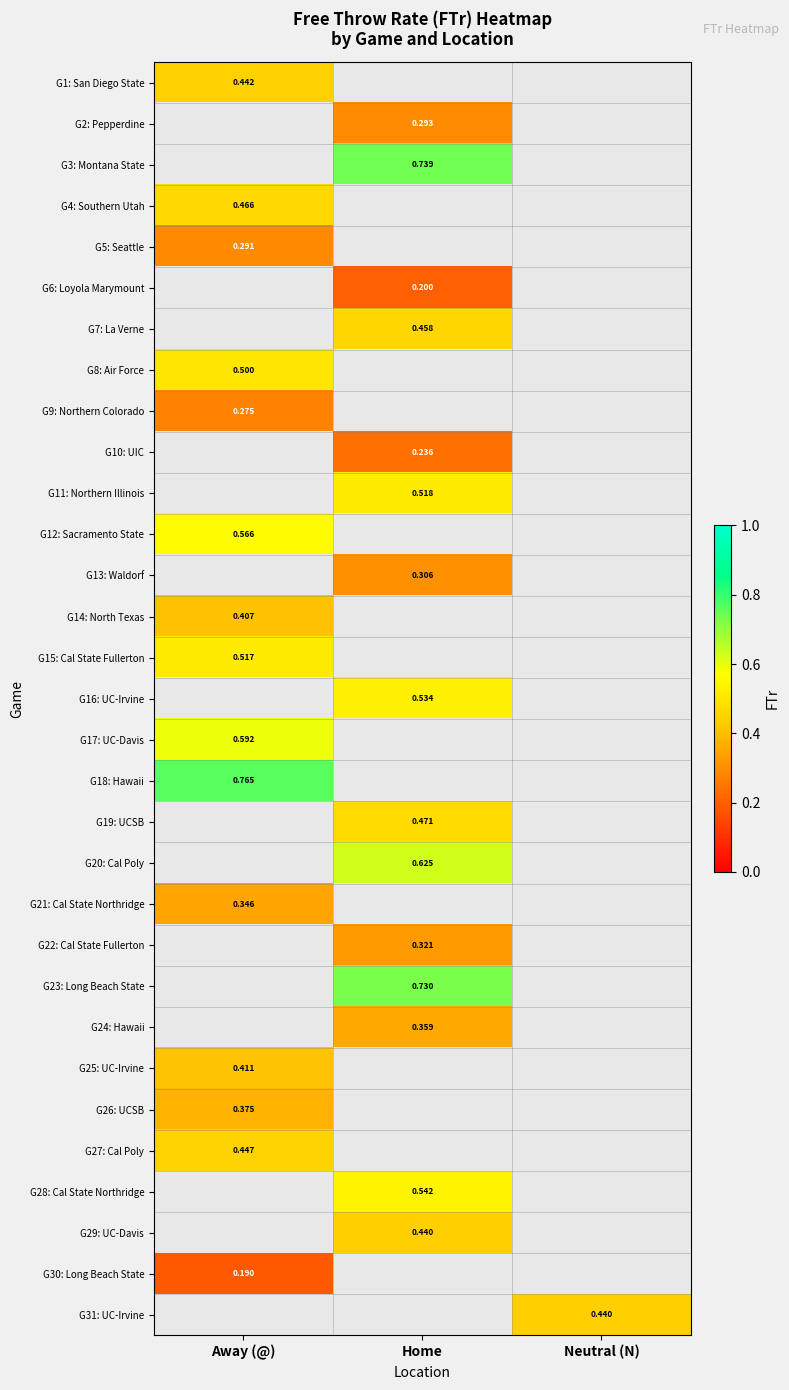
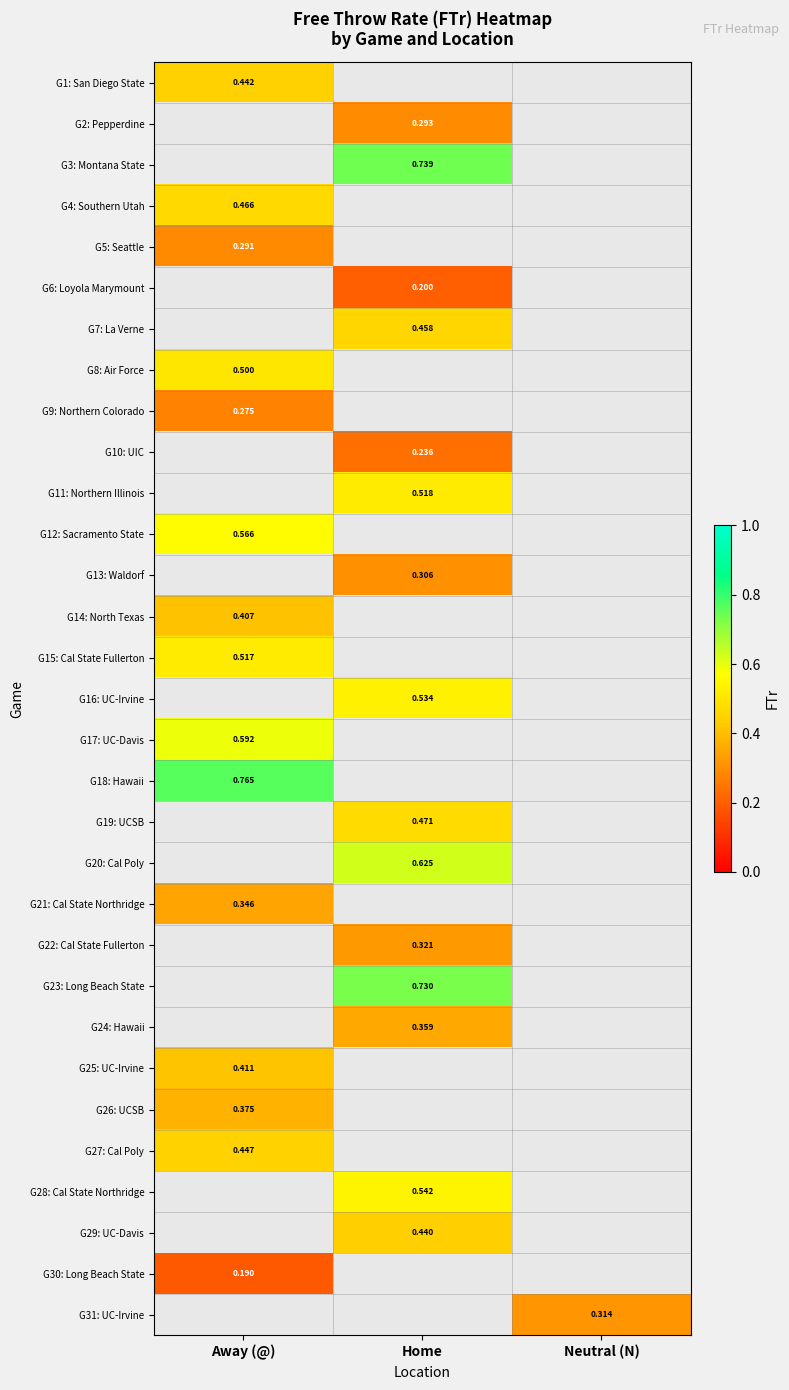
G31: UC-Irvine, Neutral (N): 0.440 -> 0.314
